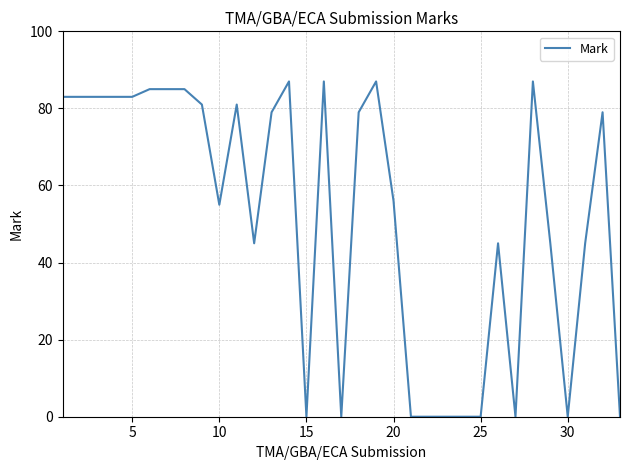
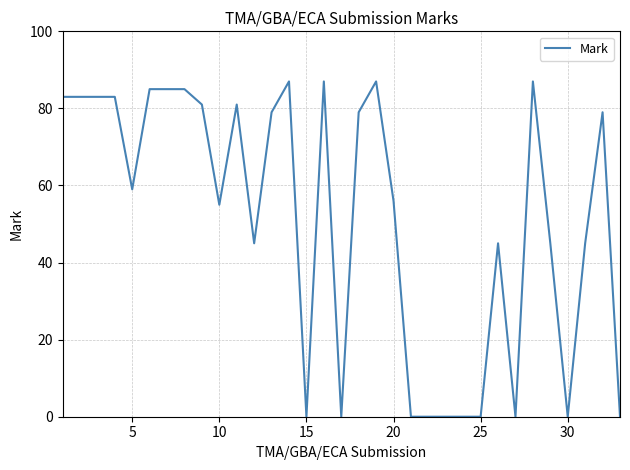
5: 83 -> 59
